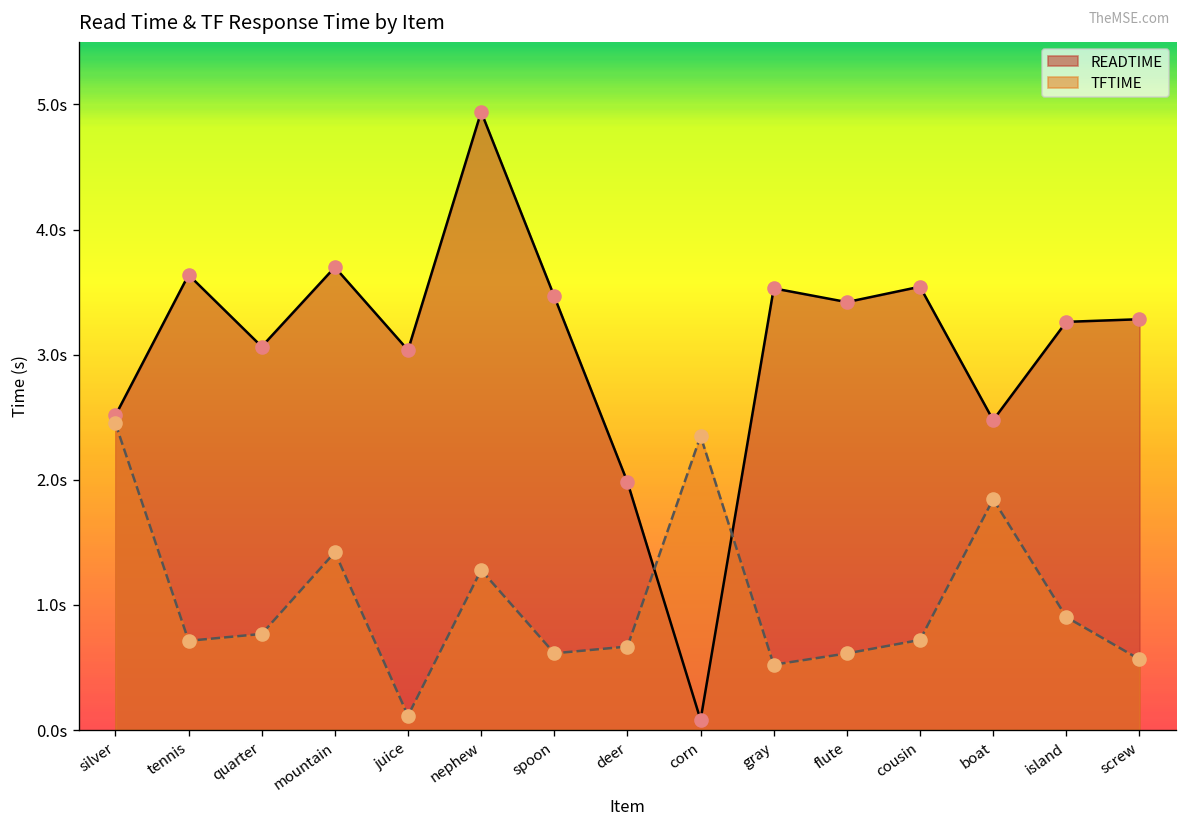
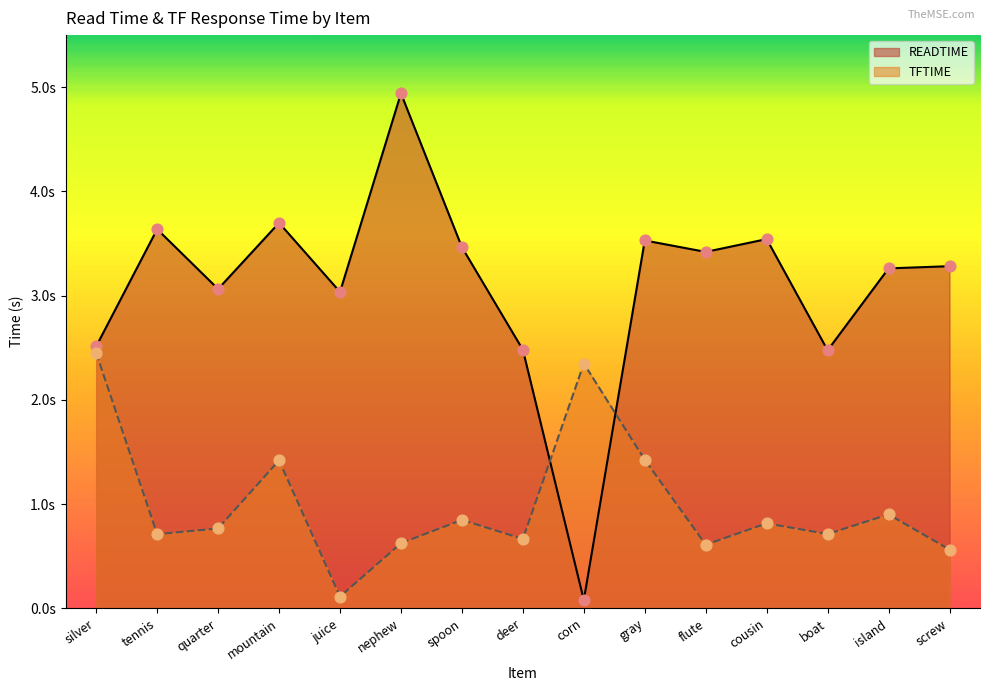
TFTIME, nephew: 1.28s -> 0.63s
TFTIME, spoon: 0.61s -> 0.85s
READTIME, deer: 1.98s -> 2.48s
TFTIME, gray: 0.52s -> 1.43s
TFTIME, cousin: 0.72s -> 0.82s
TFTIME, boat: 1.84s -> 0.71s
